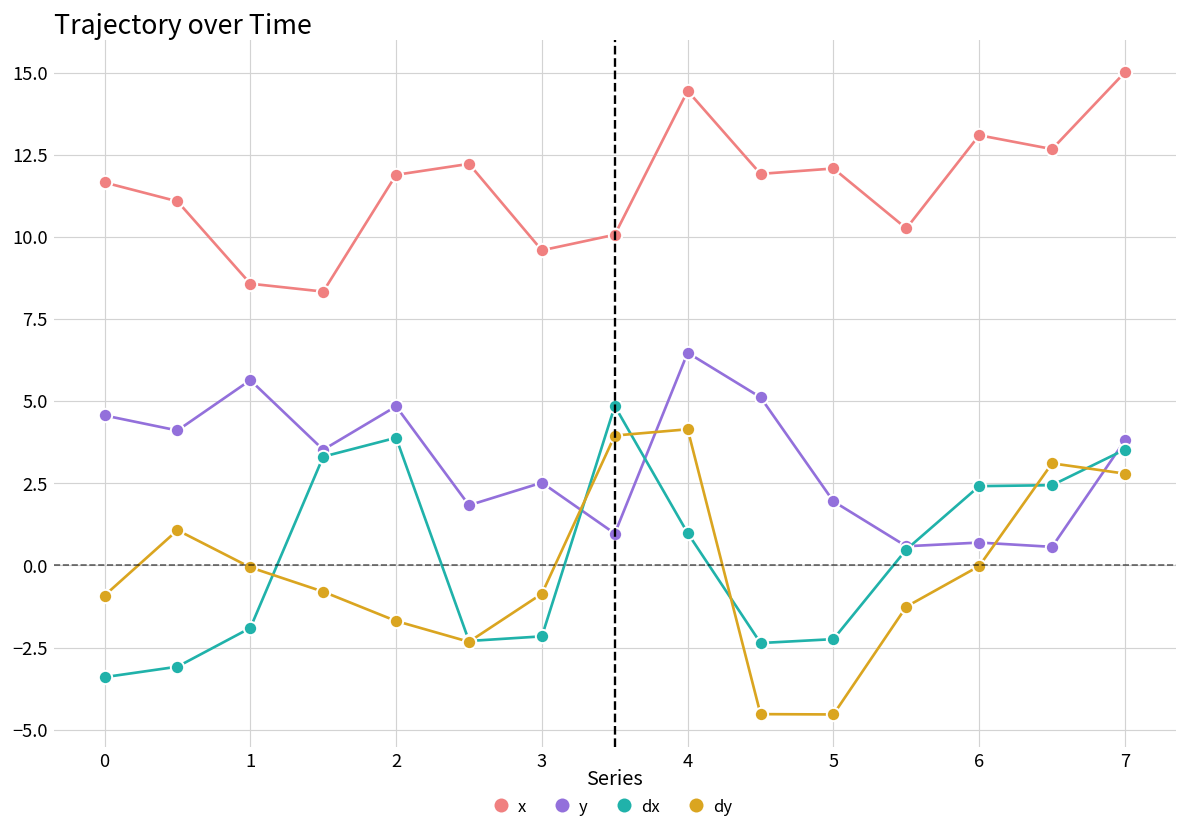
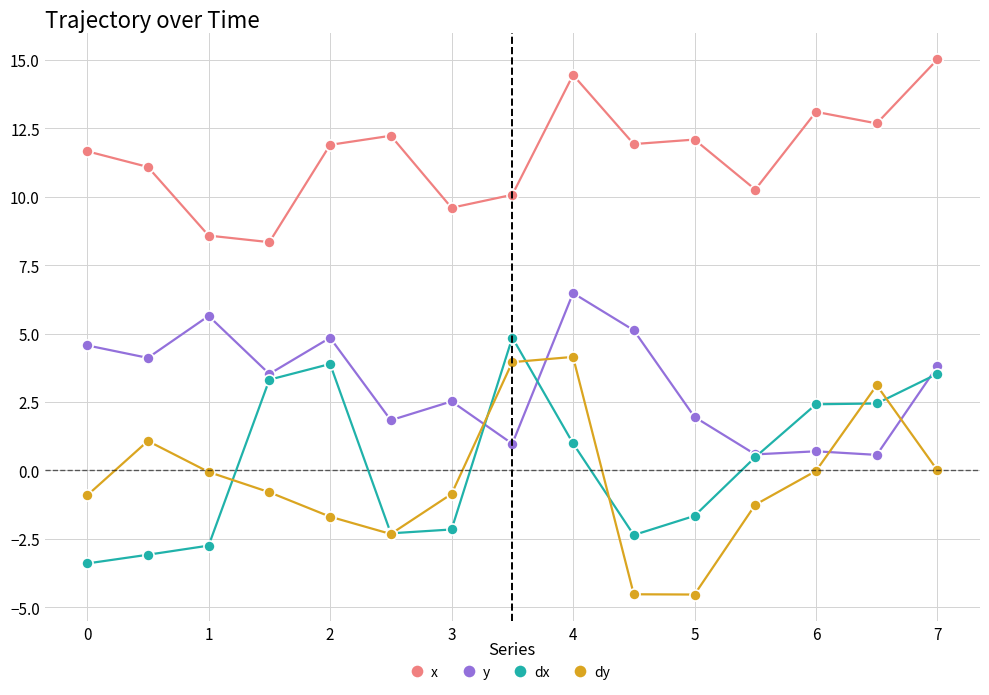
dx, 1: -1.9 -> -2.7
dx, 5: -2.2 -> -1.7
dy, 7: 2.8 -> 0.0
